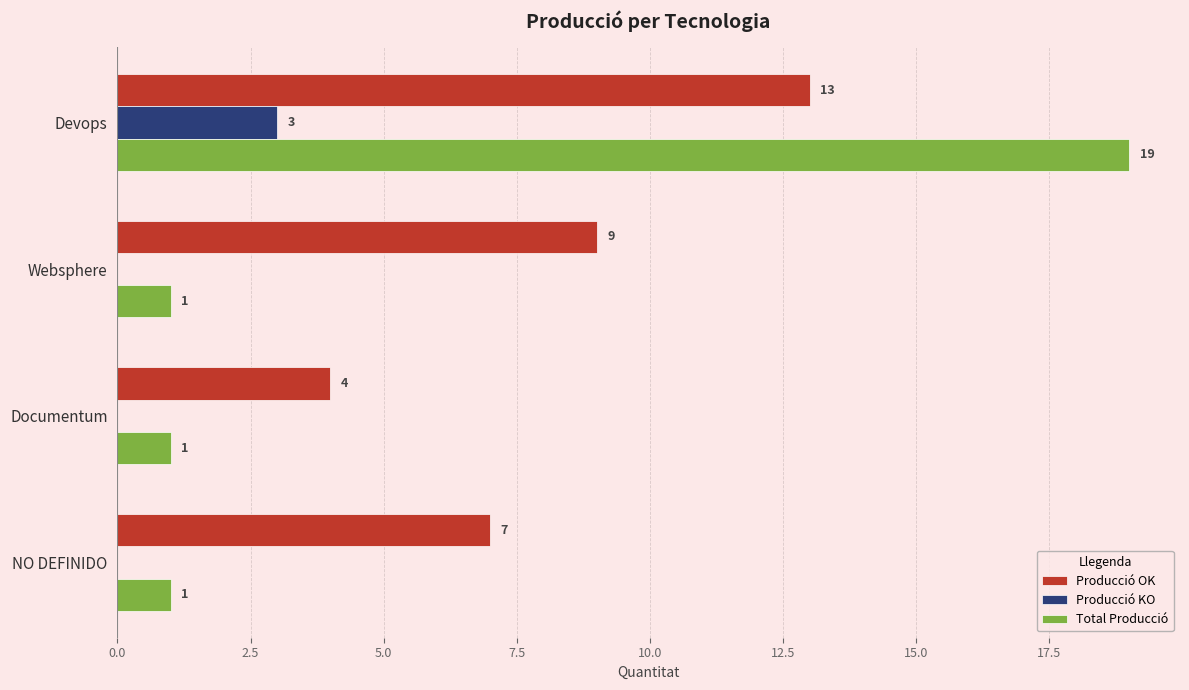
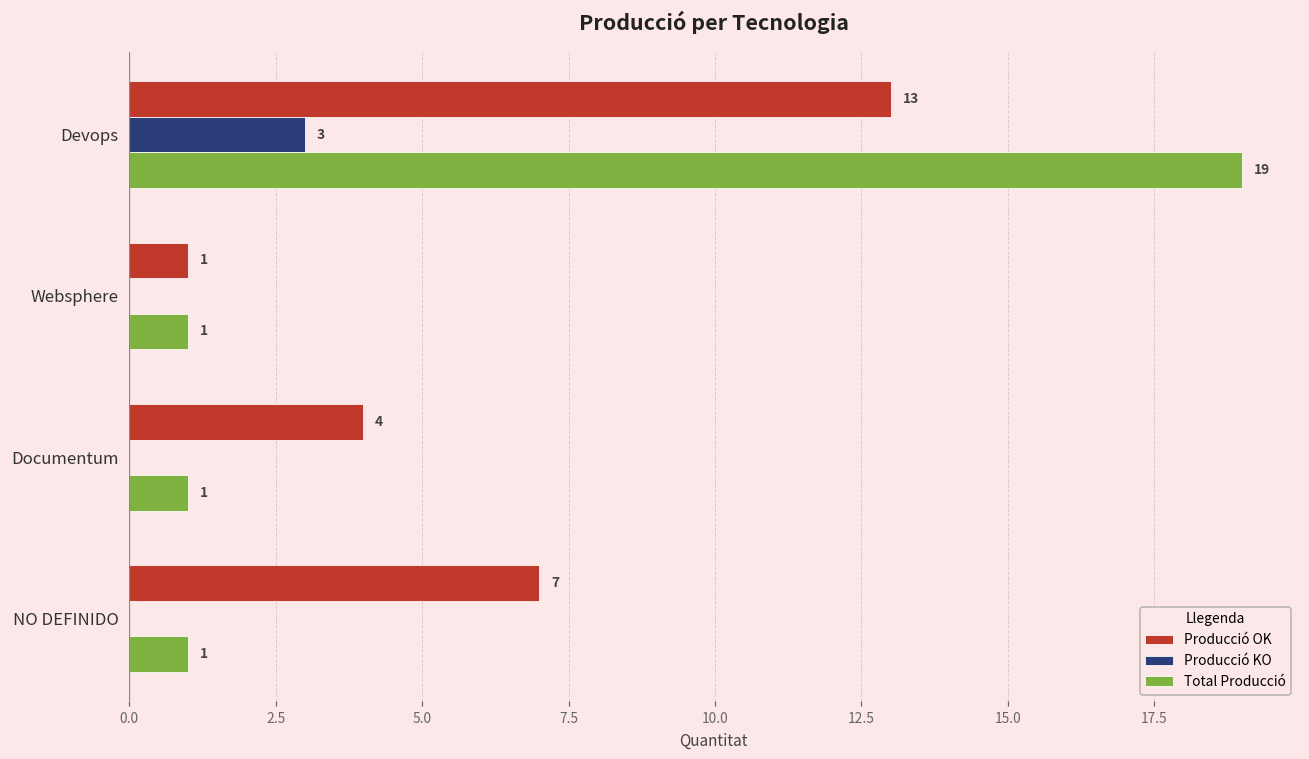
Producció OK, Websphere: 9 -> 1
